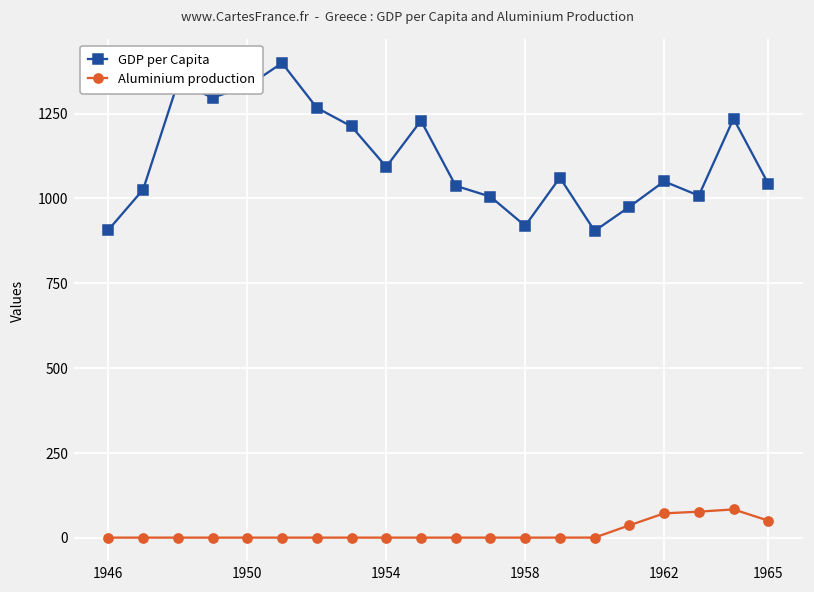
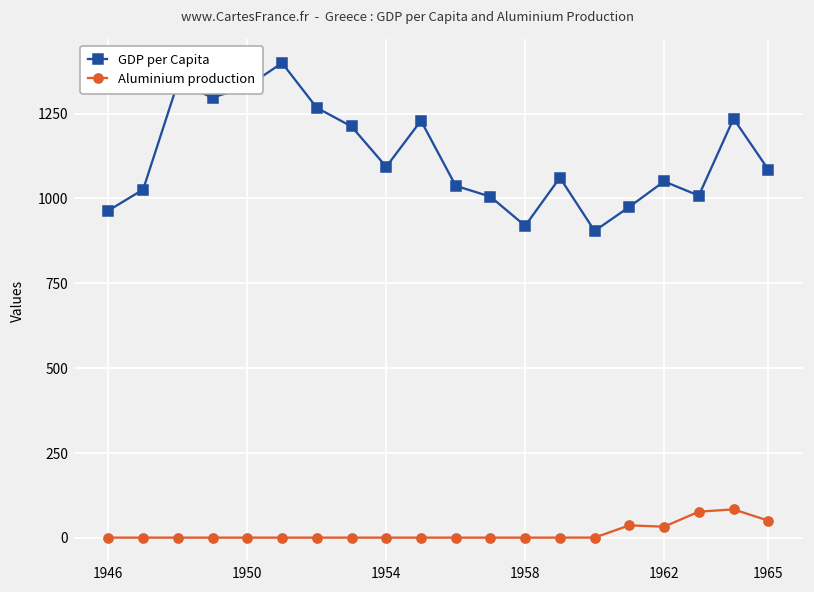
GDP per Capita, 1946: 910 -> 960
Aluminium production, 1962: 70 -> 30
GDP per Capita, 1965: 1040 -> 1090
